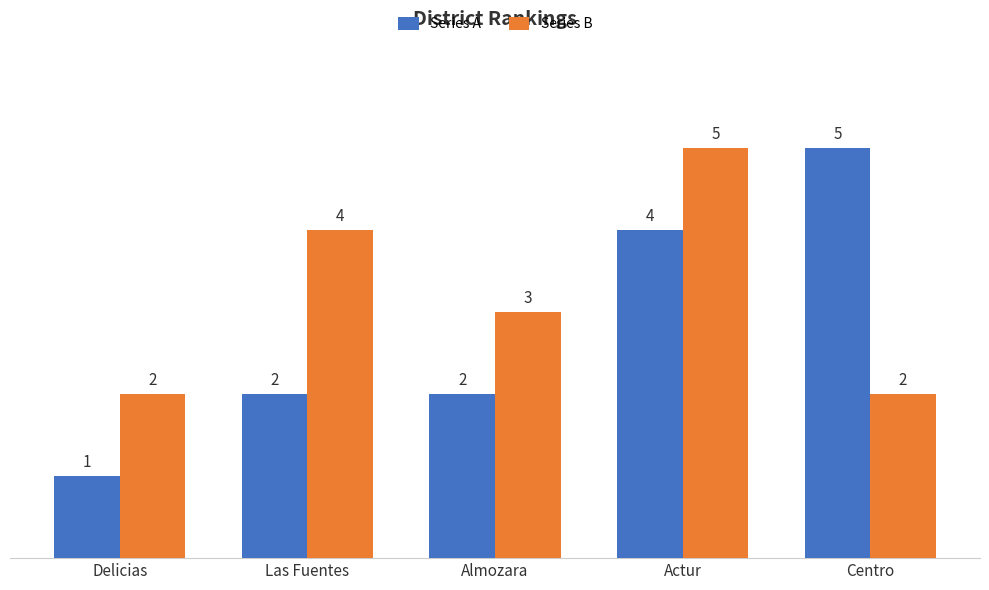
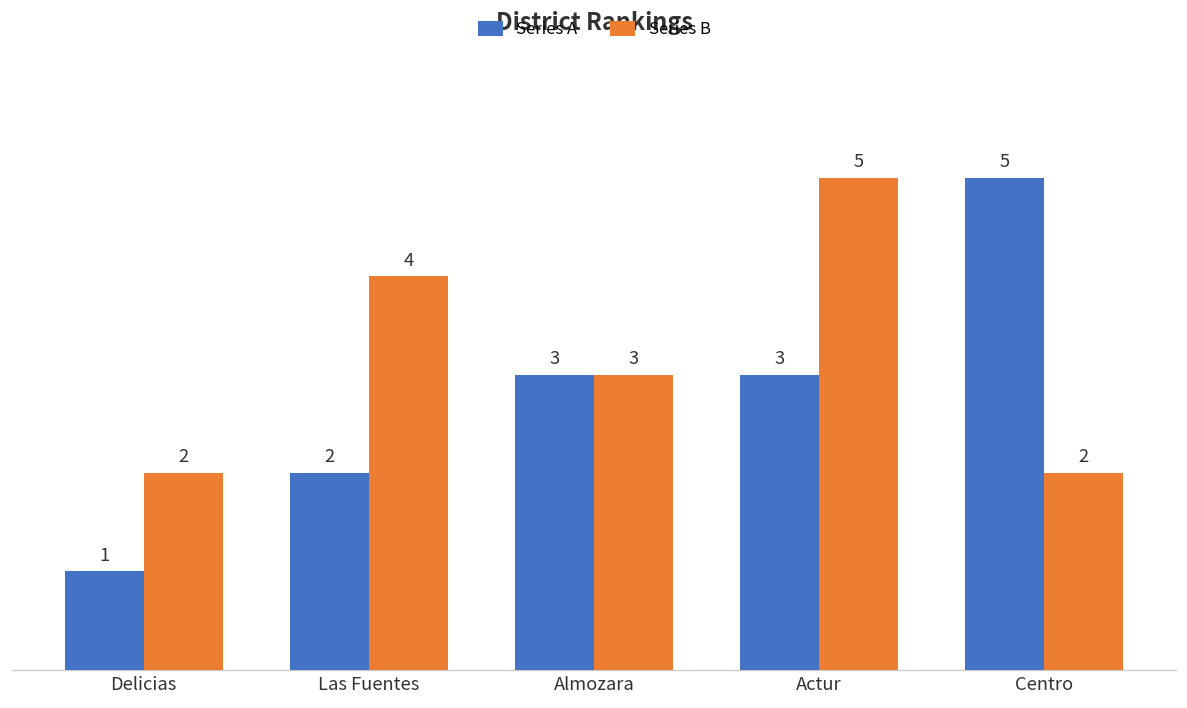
Series A, Almozara: 2 -> 3
Series A, Actur: 4 -> 3
